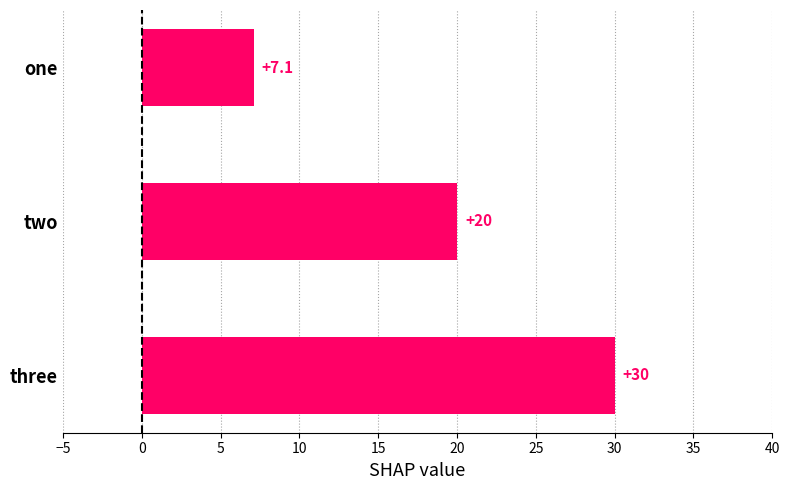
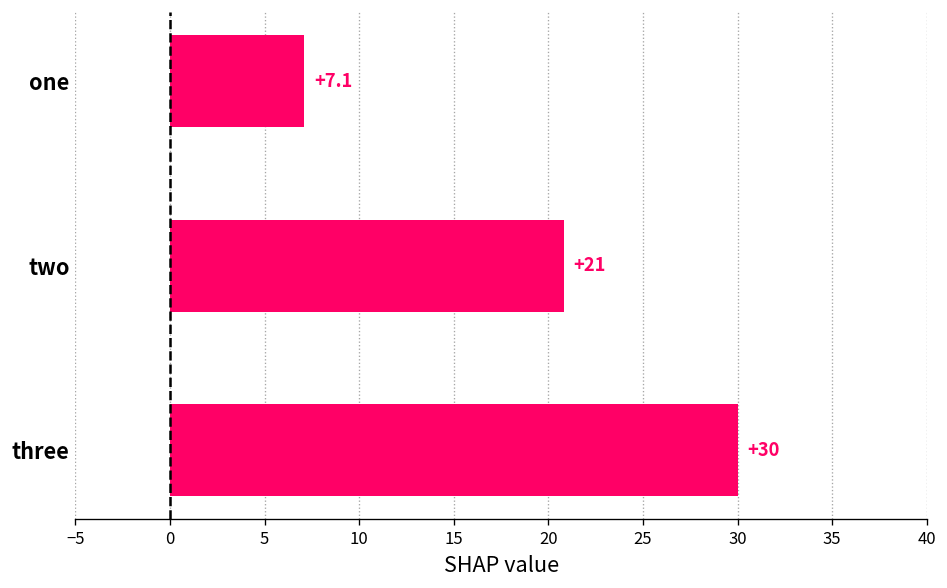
two: +20 -> +21
